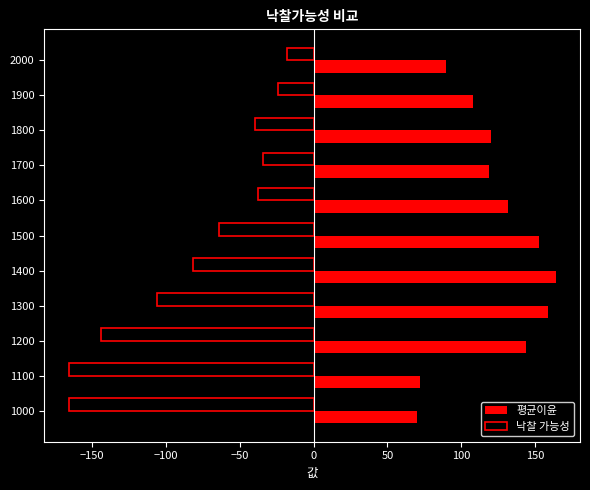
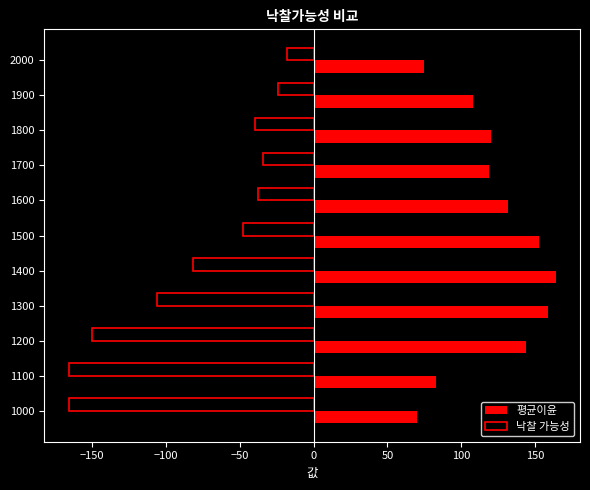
평균이윤, 2000: 90 -> 75
낙찰 가능성, 1500: -64 -> -48
낙찰 가능성, 1200: -144 -> -150
평균이윤, 1100: 72 -> 83
